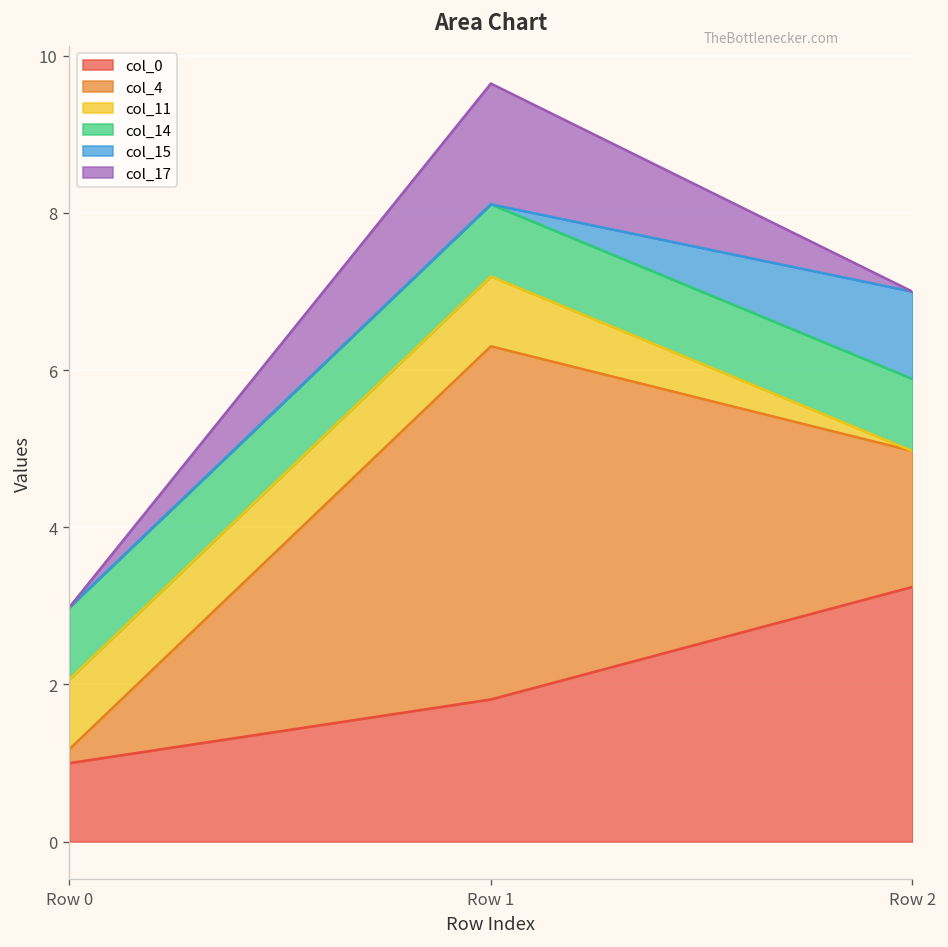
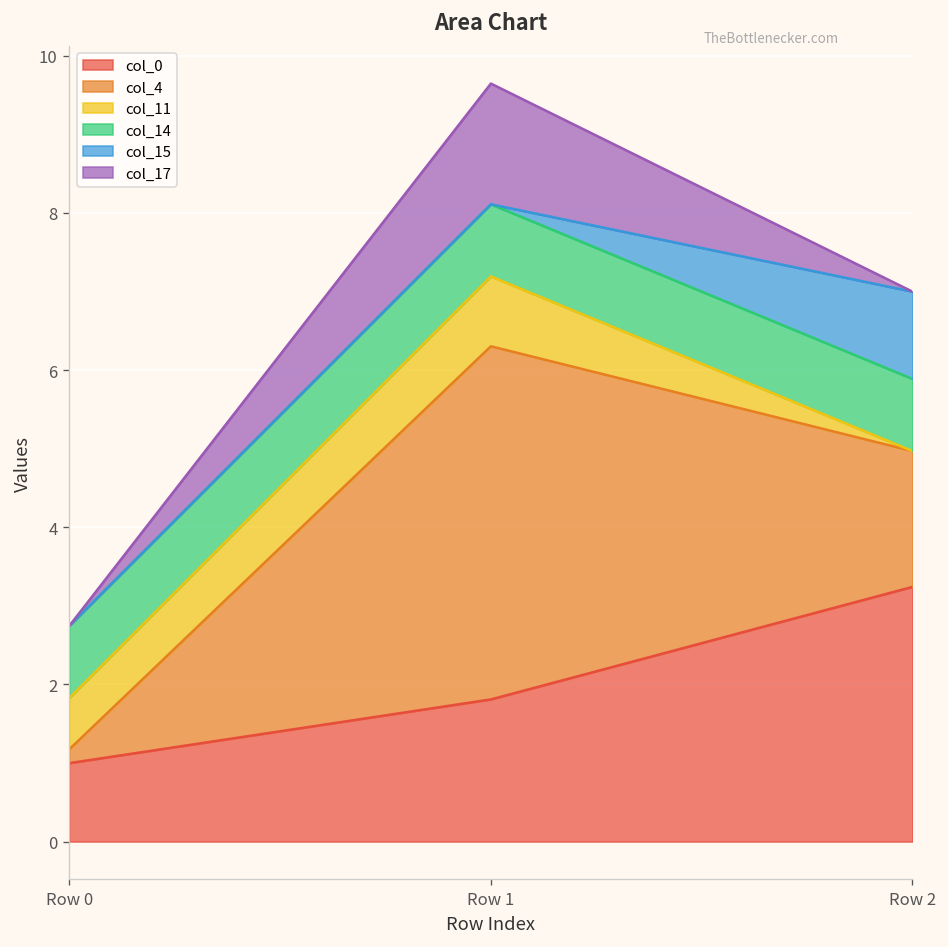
col_11, Row 0: 0.9 -> 0.7
